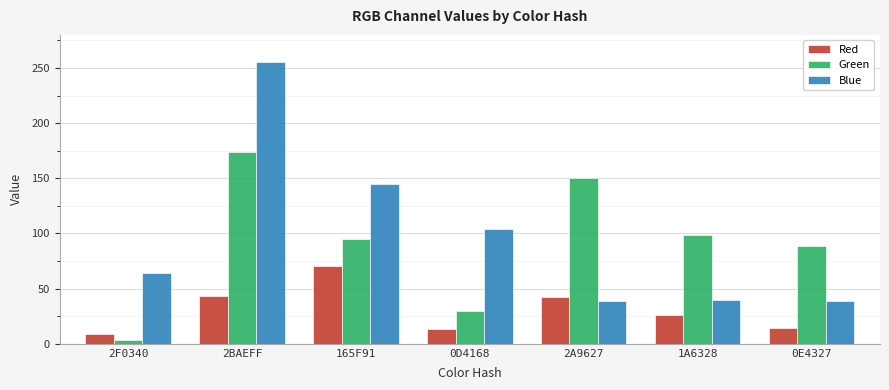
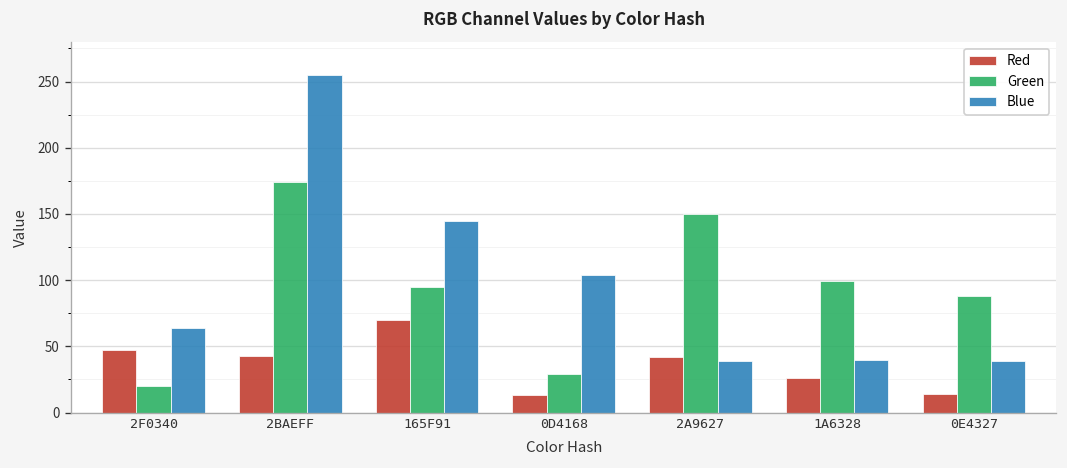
Red, 2F0340: 9 -> 47
Green, 2F0340: 3 -> 20
